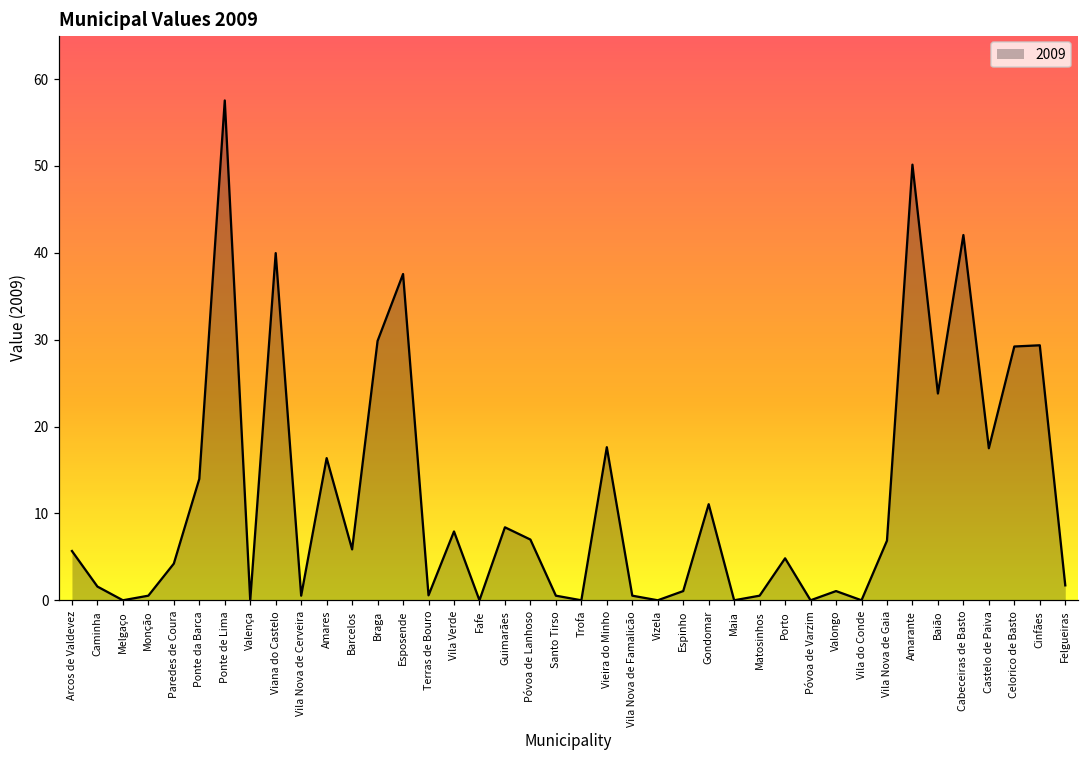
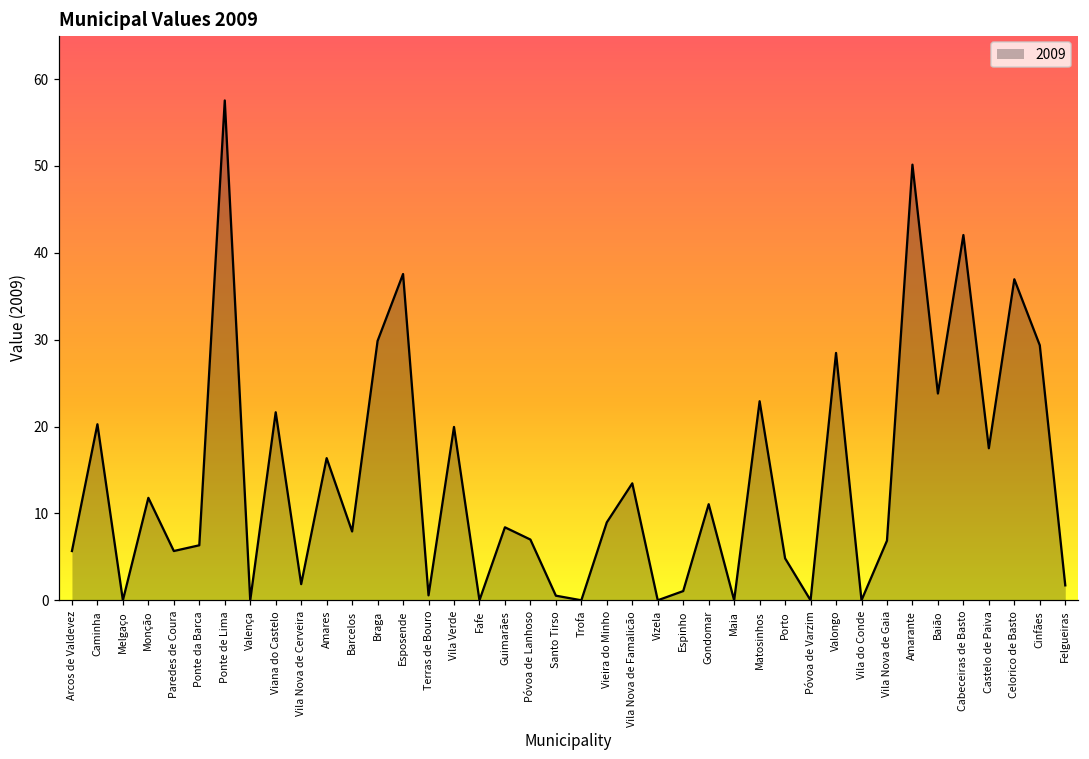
Caminha: 2 -> 20
Monção: 1 -> 12
Paredes de Coura: 4 -> 6
Ponte da Barca: 14 -> 6
Viana do Castelo: 40 -> 22
Vila Nova de Cerveira: 1 -> 2
Barcelos: 6 -> 8
Vila Verde: 8 -> 20
Vieira do Minho: 18 -> 9
Vila Nova de Famalicão: 1 -> 13
Matosinhos: 1 -> 23
Valongo: 1 -> 28
Celorico de Basto: 29 -> 37
